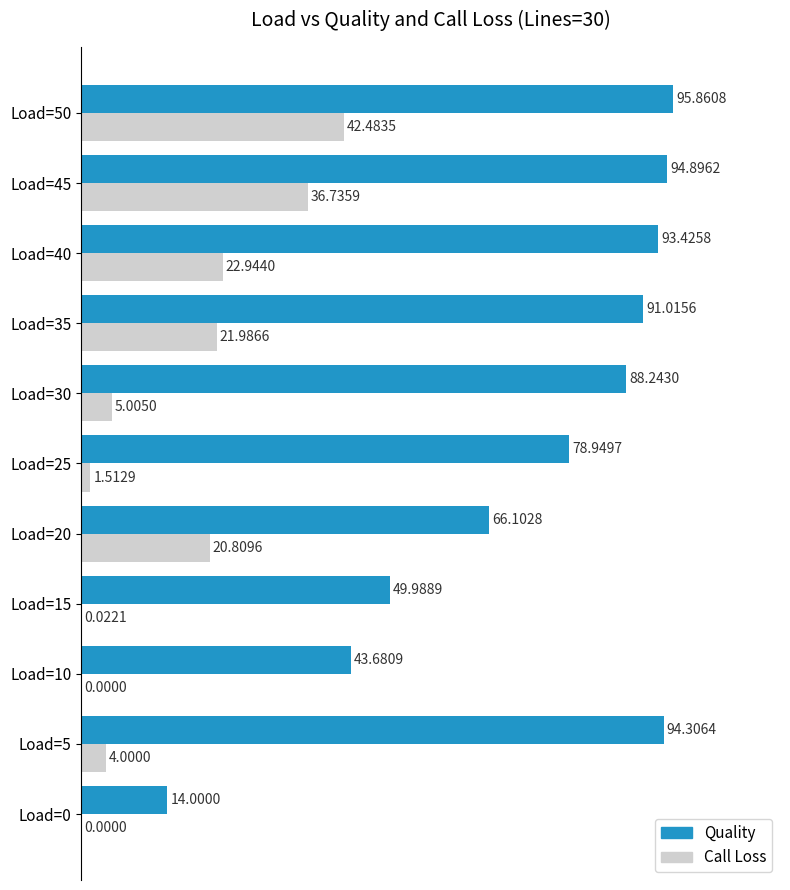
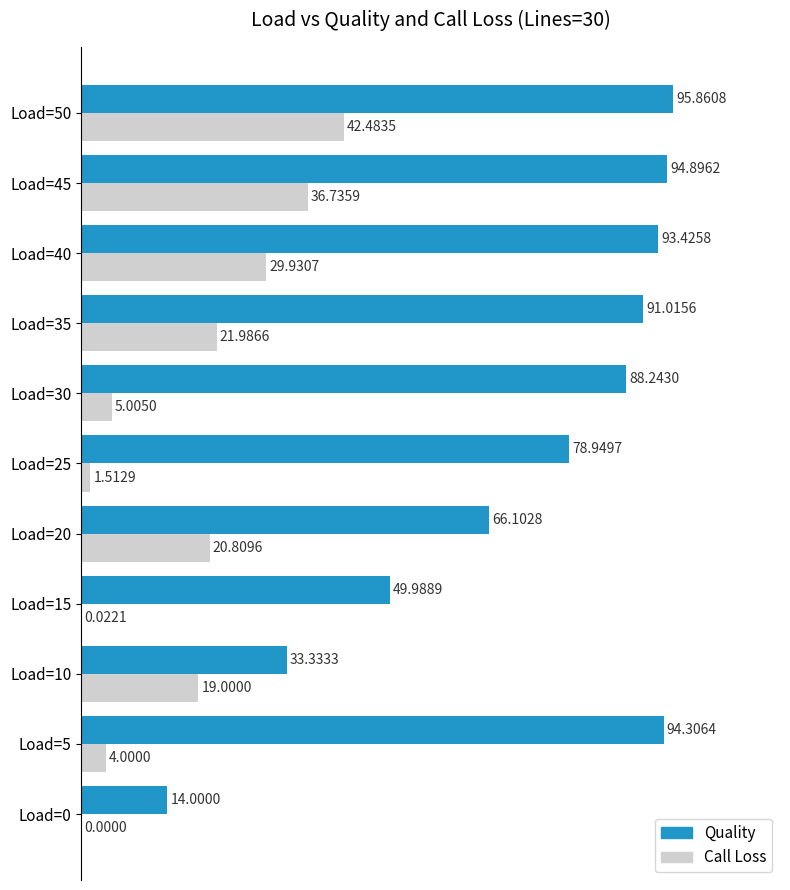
Call Loss, Load=40: 22.9440 -> 29.9307
Quality, Load=10: 43.6809 -> 33.3333
Call Loss, Load=10: 0.0000 -> 19.0000
